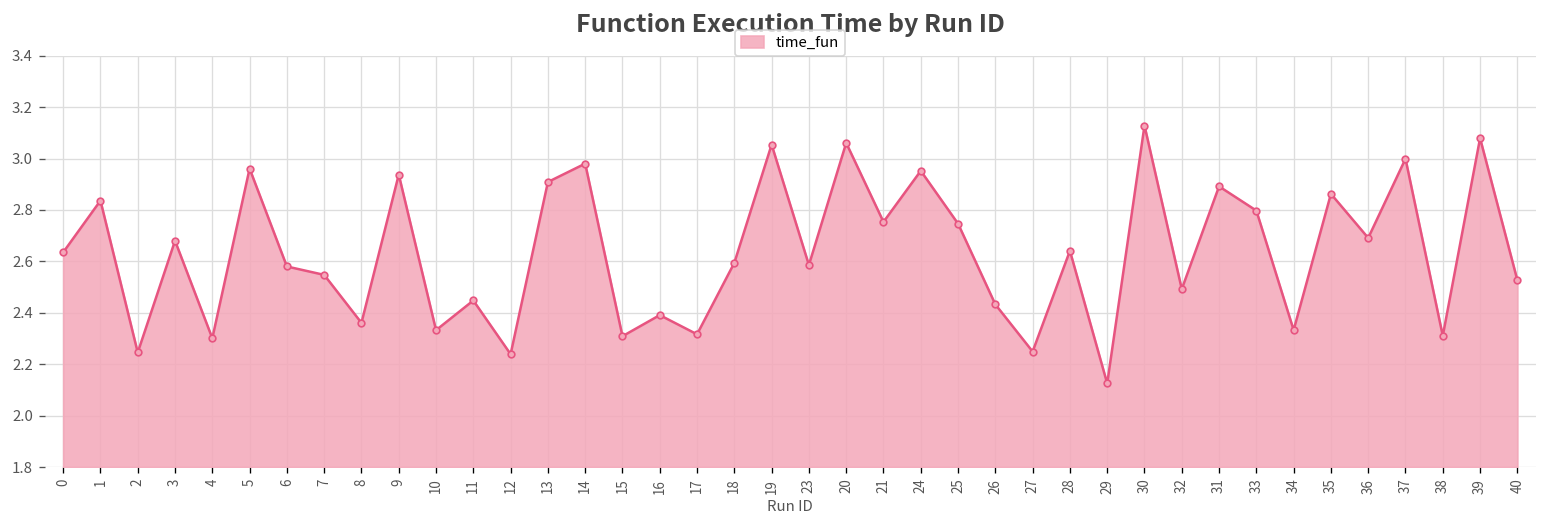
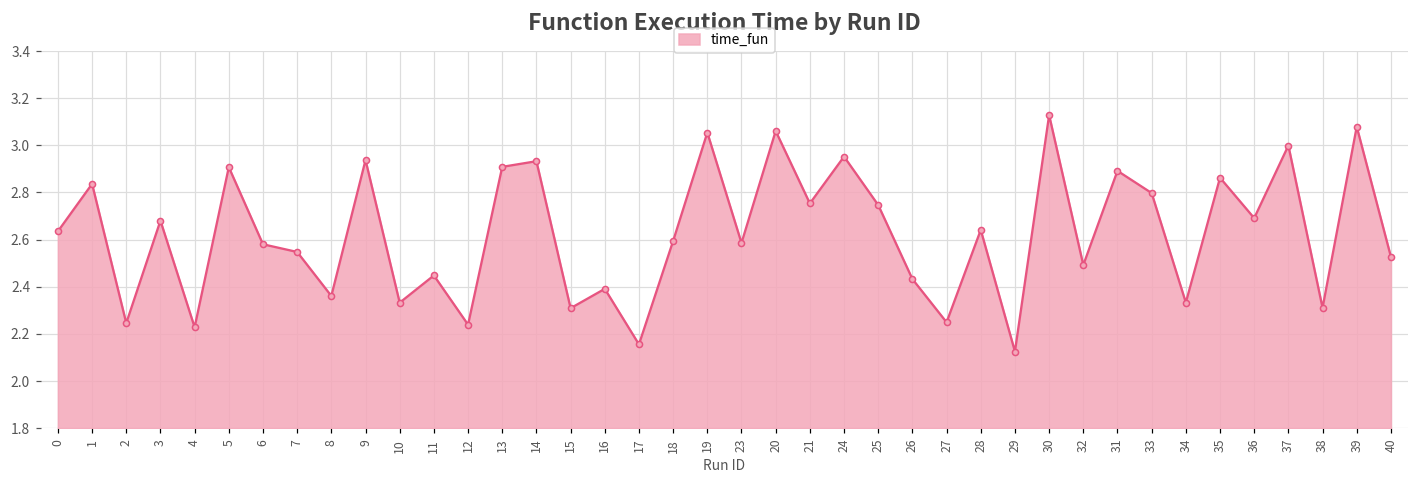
4: 2.30 -> 2.23
5: 2.96 -> 2.91
14: 2.98 -> 2.93
17: 2.32 -> 2.16
